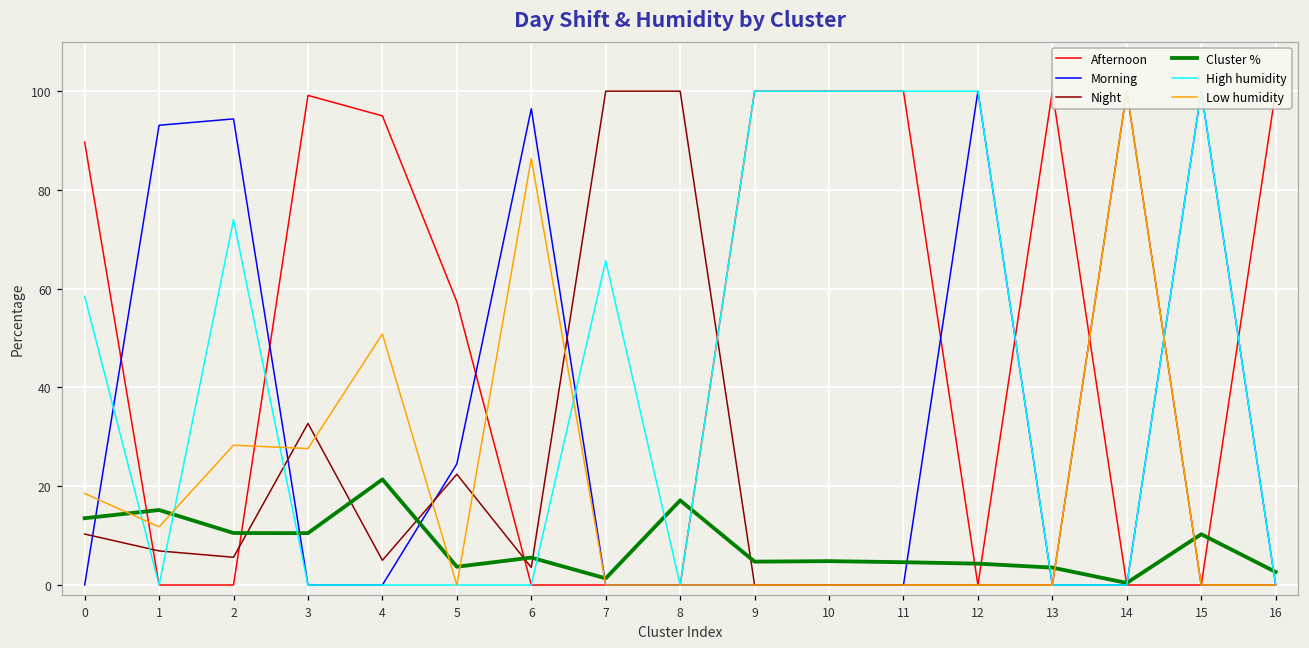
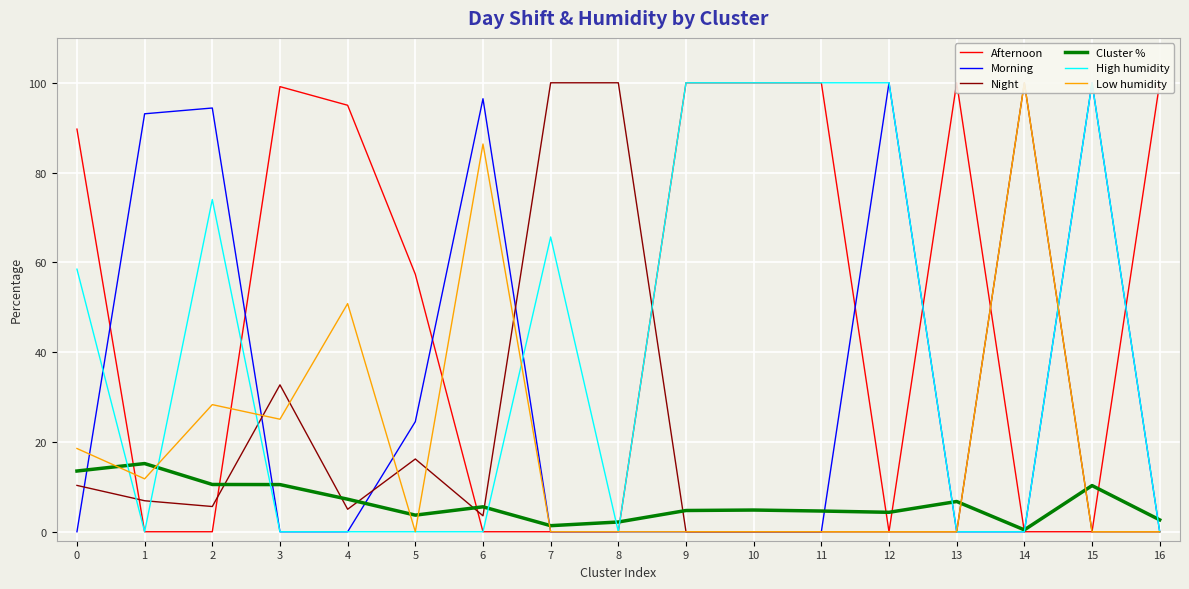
Low humidity, 3: 28 -> 25
Cluster %, 4: 21 -> 7
Night, 5: 22 -> 16
Cluster %, 8: 17 -> 2
Cluster %, 13: 4 -> 7
